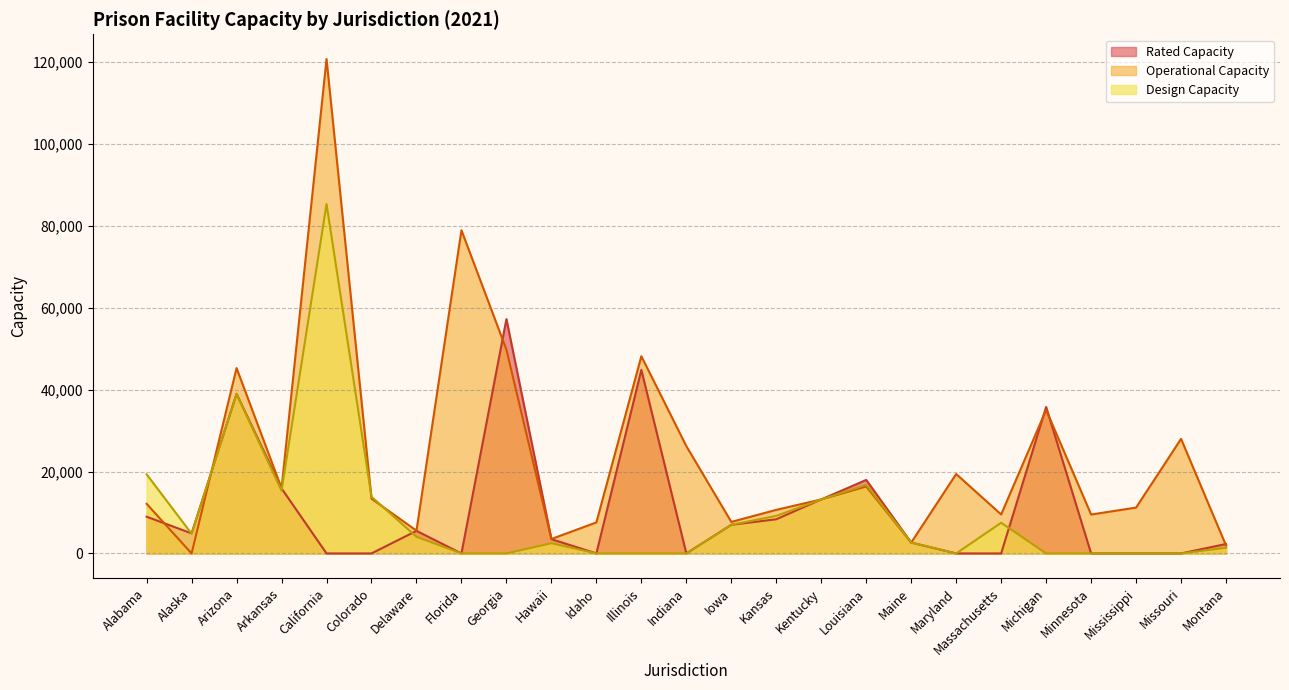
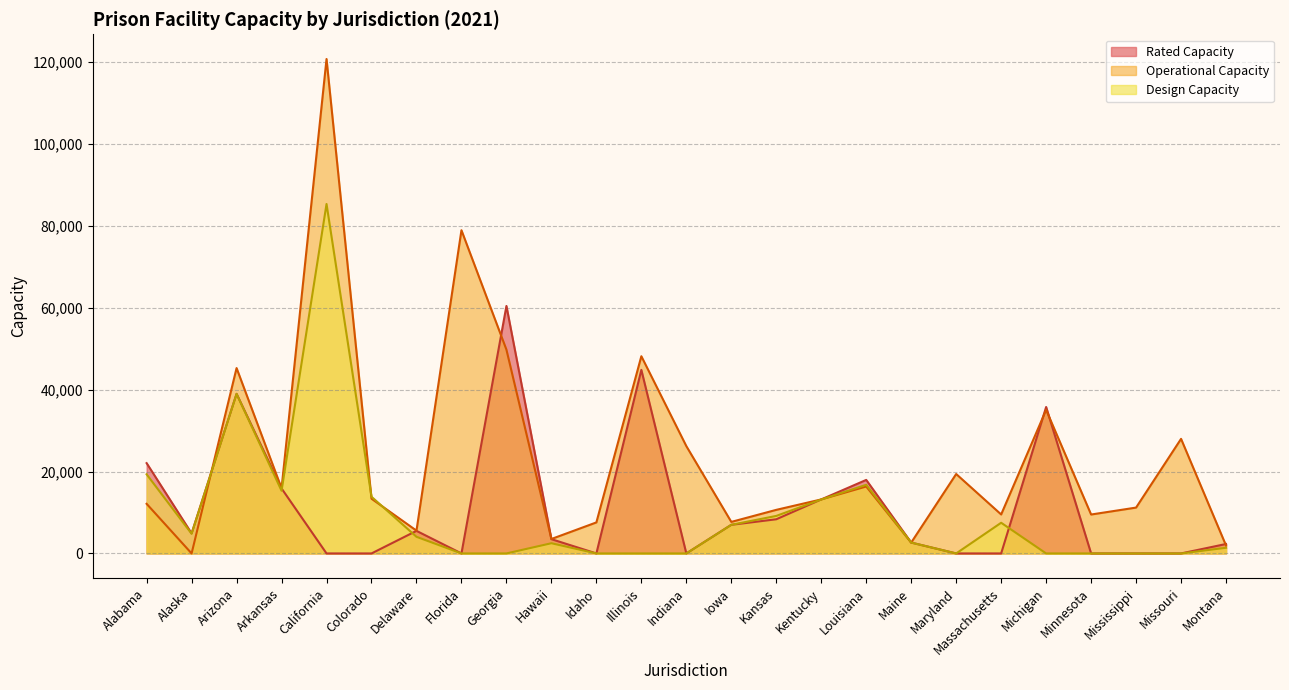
Rated Capacity, Alabama: 9,000 -> 22,000
Rated Capacity, Georgia: 57,000 -> 60,000
